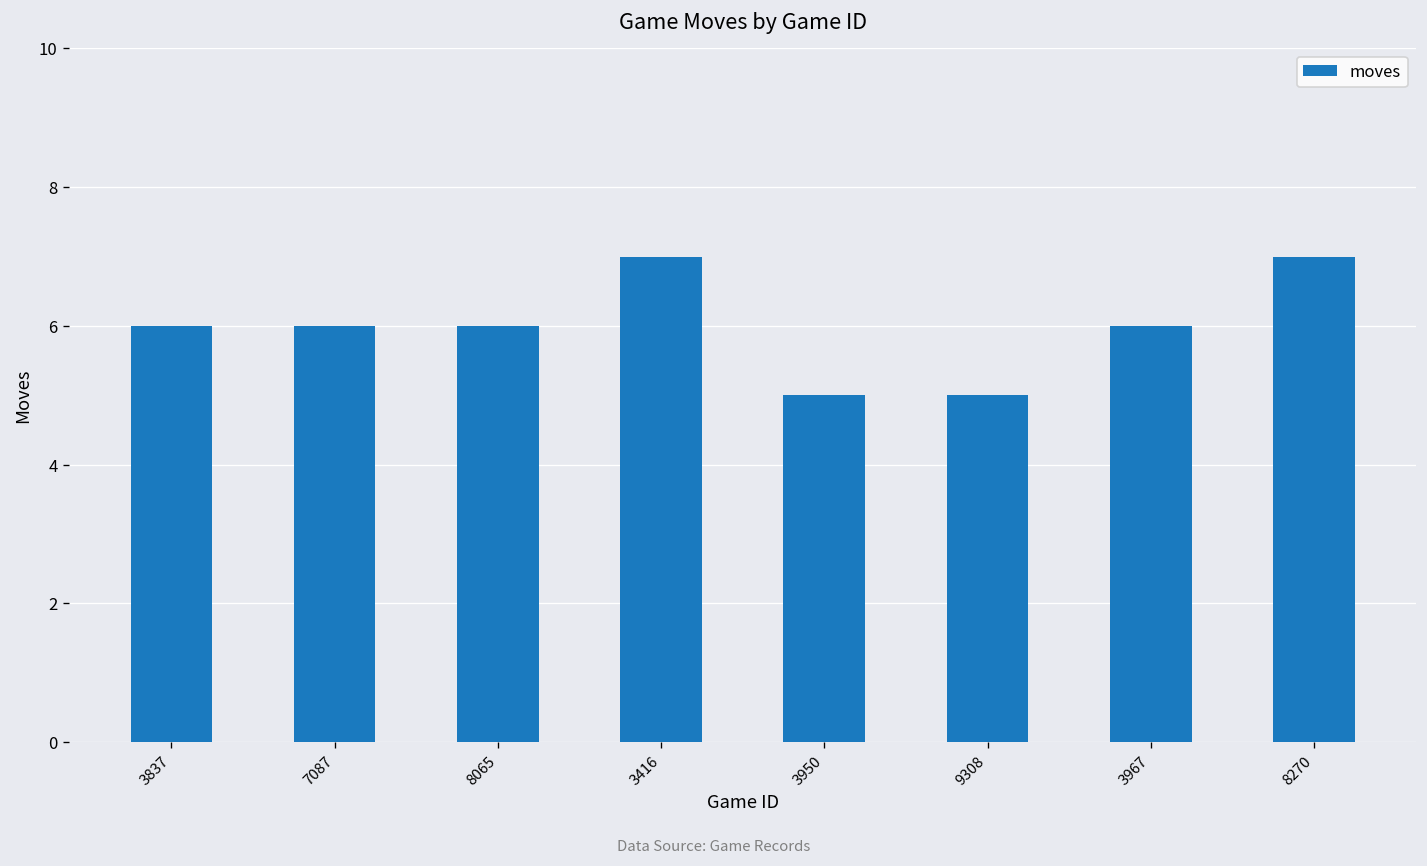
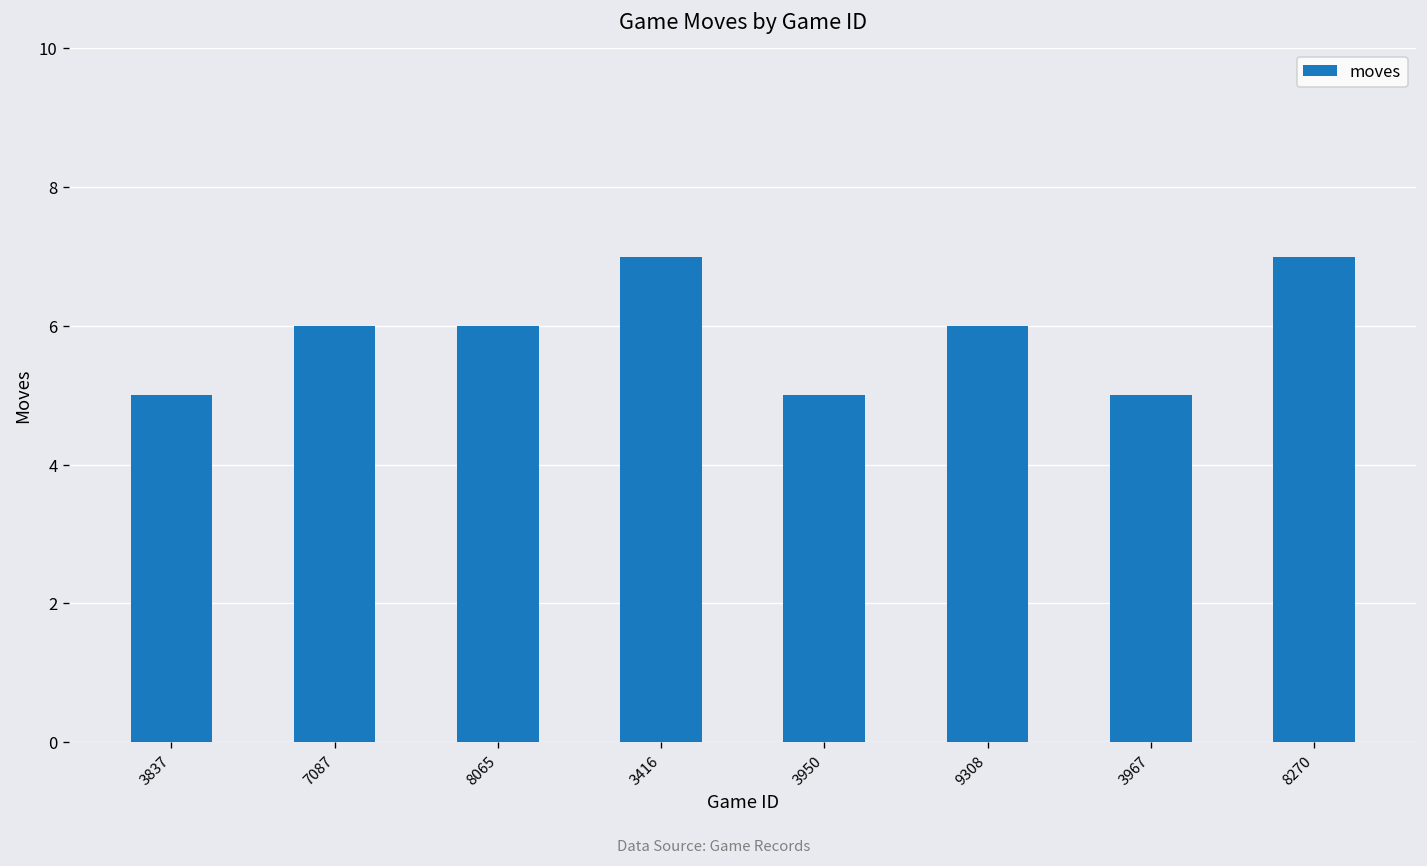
3837: 6 -> 5
9308: 5 -> 6
3967: 6 -> 5
